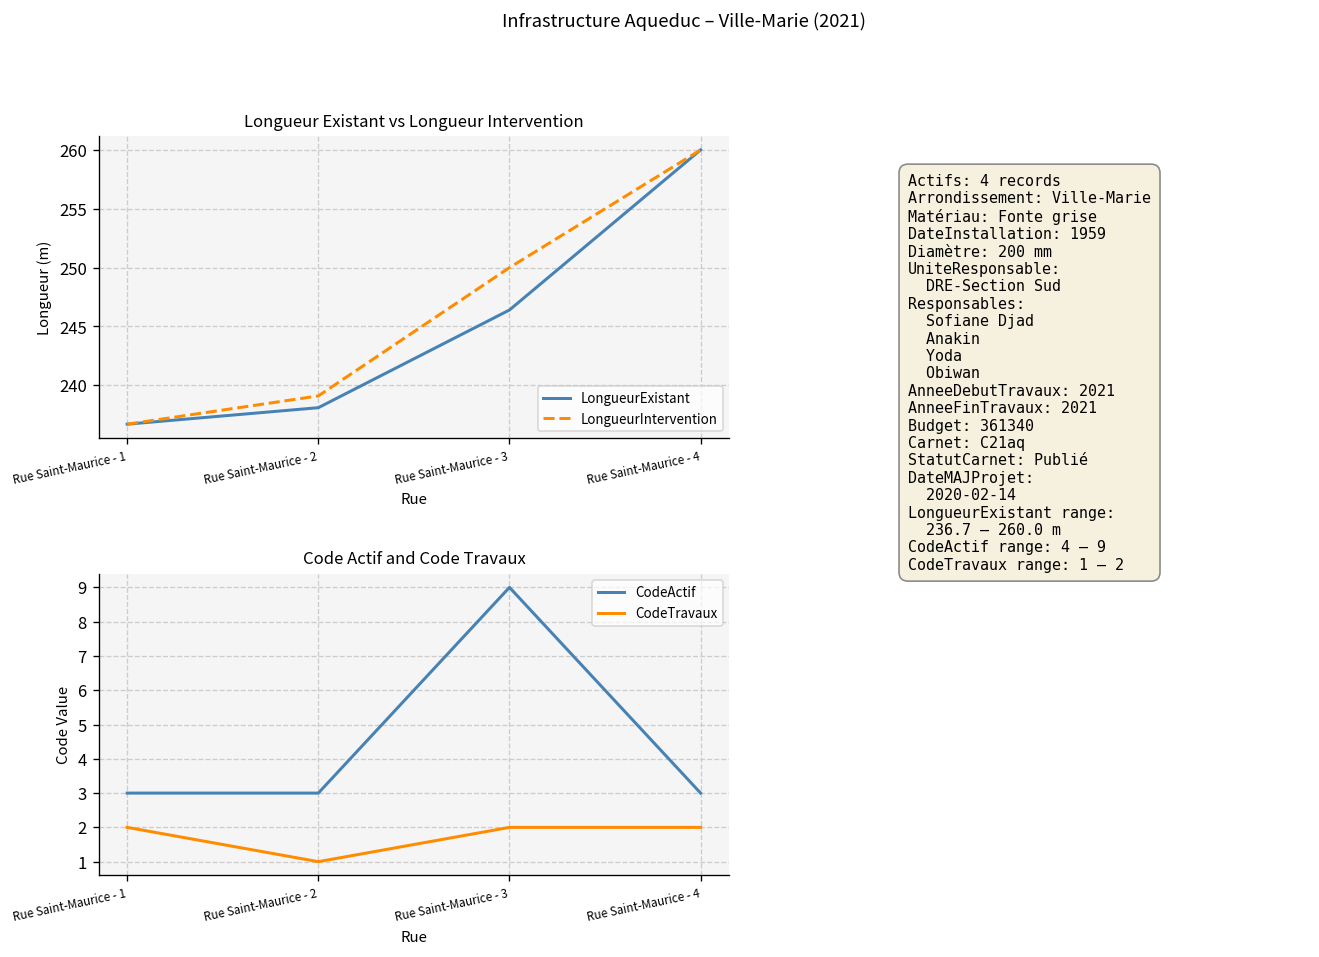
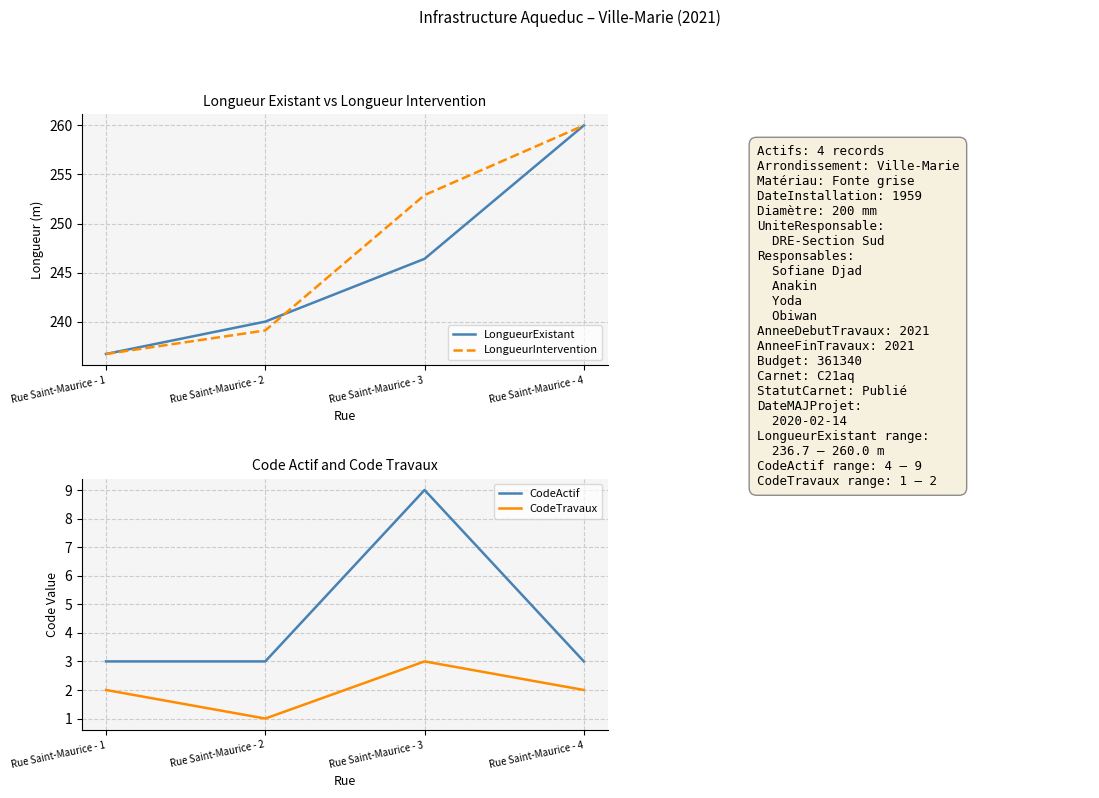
Longueur Existant vs Longueur Intervention, LongueurExistant, Rue Saint-Maurice - 2: 238 -> 240
Longueur Existant vs Longueur Intervention, LongueurIntervention, Rue Saint-Maurice - 3: 250 -> 253
Code Actif and Code Travaux, CodeTravaux, Rue Saint-Maurice - 3: 2 -> 3
